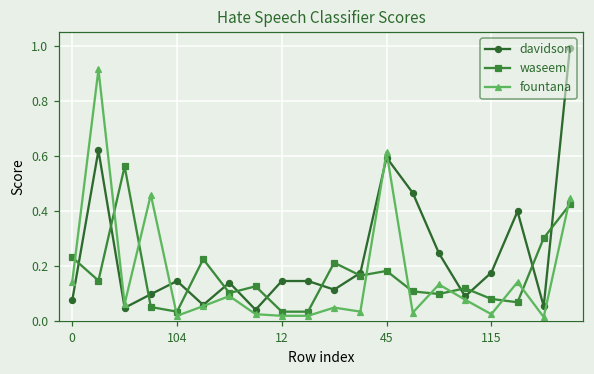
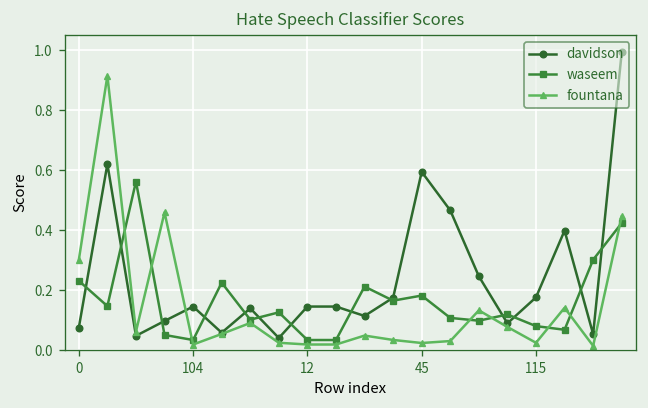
fountana, 0: 0.14 -> 0.30
fountana, 45: 0.61 -> 0.02
